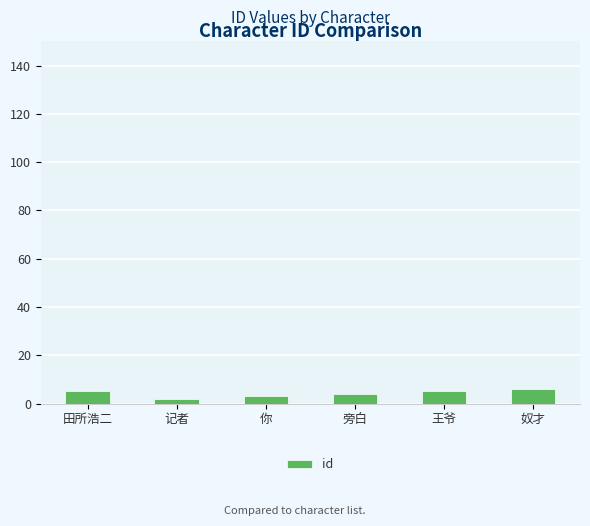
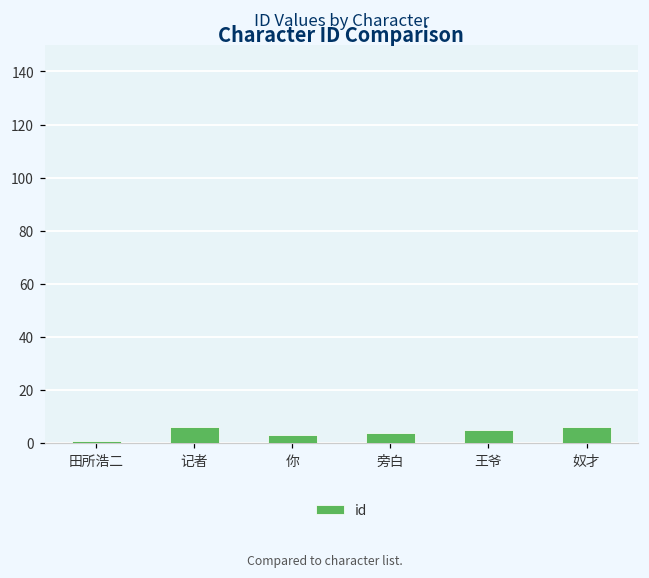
田所浩二: 5 -> 1
记者: 2 -> 6
